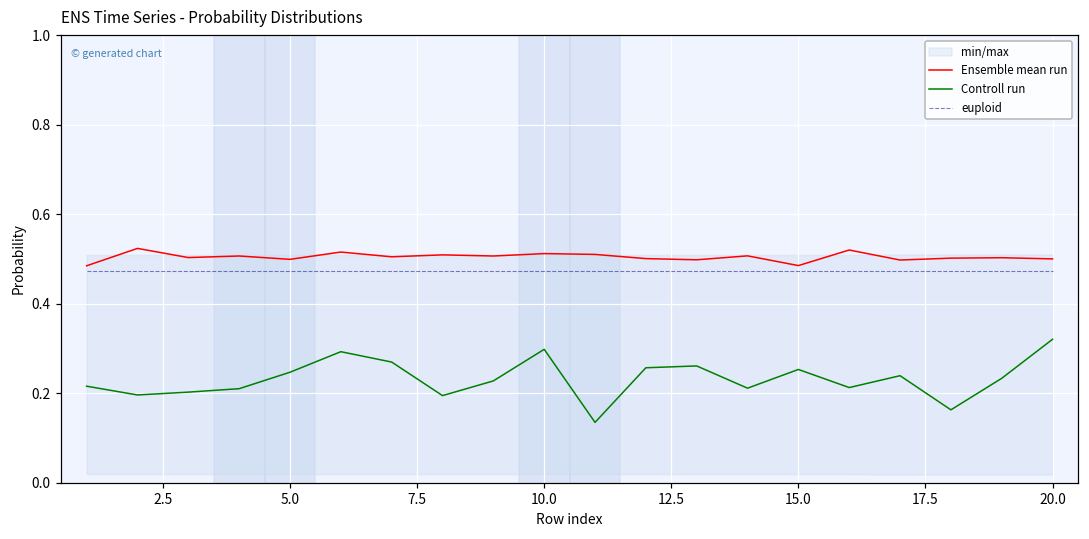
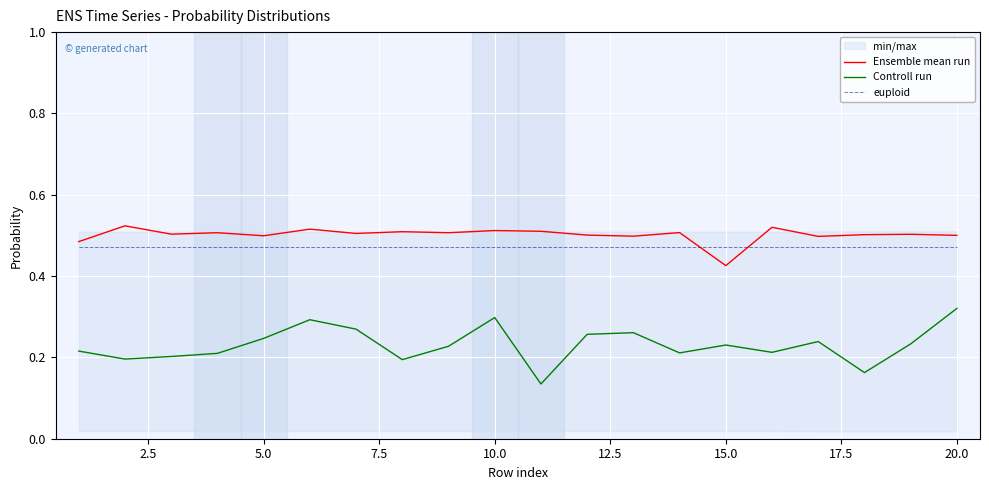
Ensemble mean run, 15.0: 0.49 -> 0.43
Controll run, 15.0: 0.25 -> 0.23
